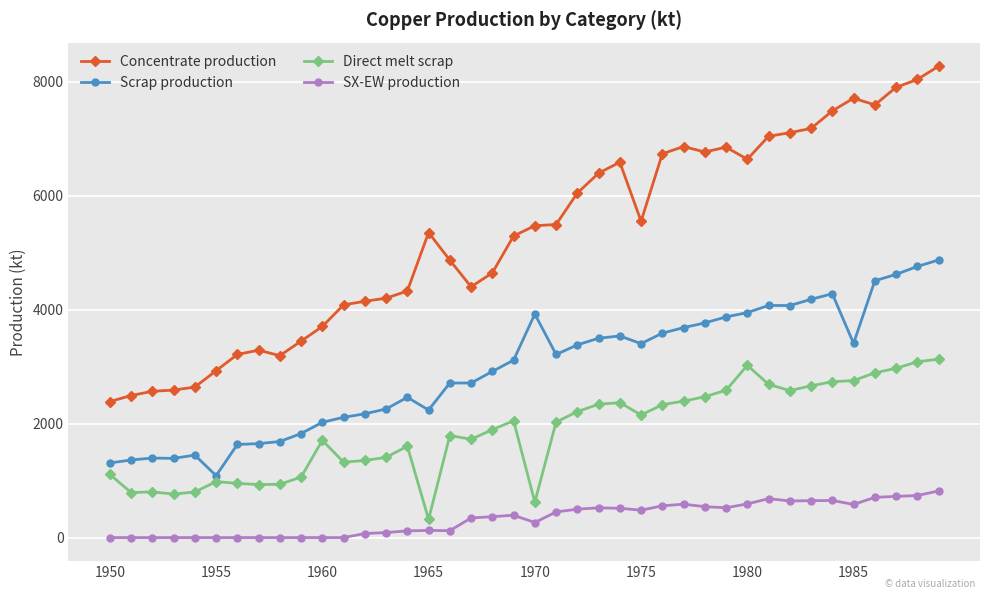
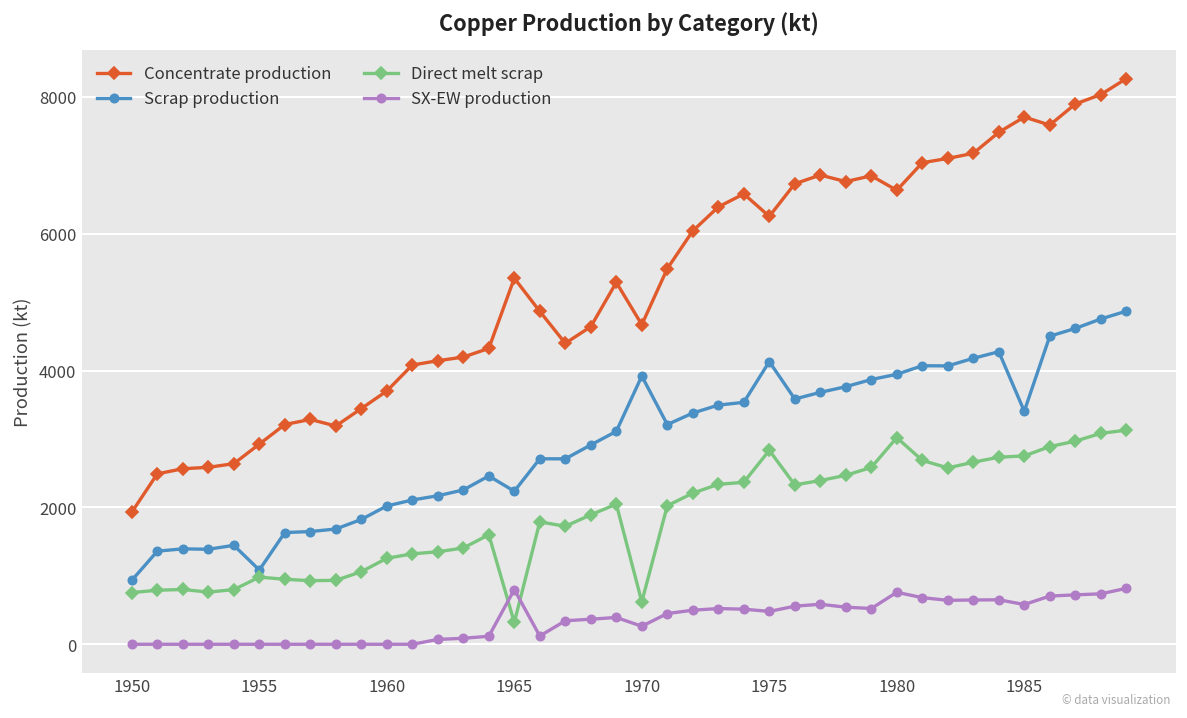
Concentrate production, 1950: 2400 -> 1900
Scrap production, 1950: 1300 -> 900
Direct melt scrap, 1950: 1100 -> 800
Direct melt scrap, 1960: 1700 -> 1300
SX-EW production, 1965: 100 -> 800
Concentrate production, 1970: 5500 -> 4700
Concentrate production, 1975: 5500 -> 6300
Scrap production, 1975: 3400 -> 4100
Direct melt scrap, 1975: 2200 -> 2800
SX-EW production, 1980: 600 -> 800
